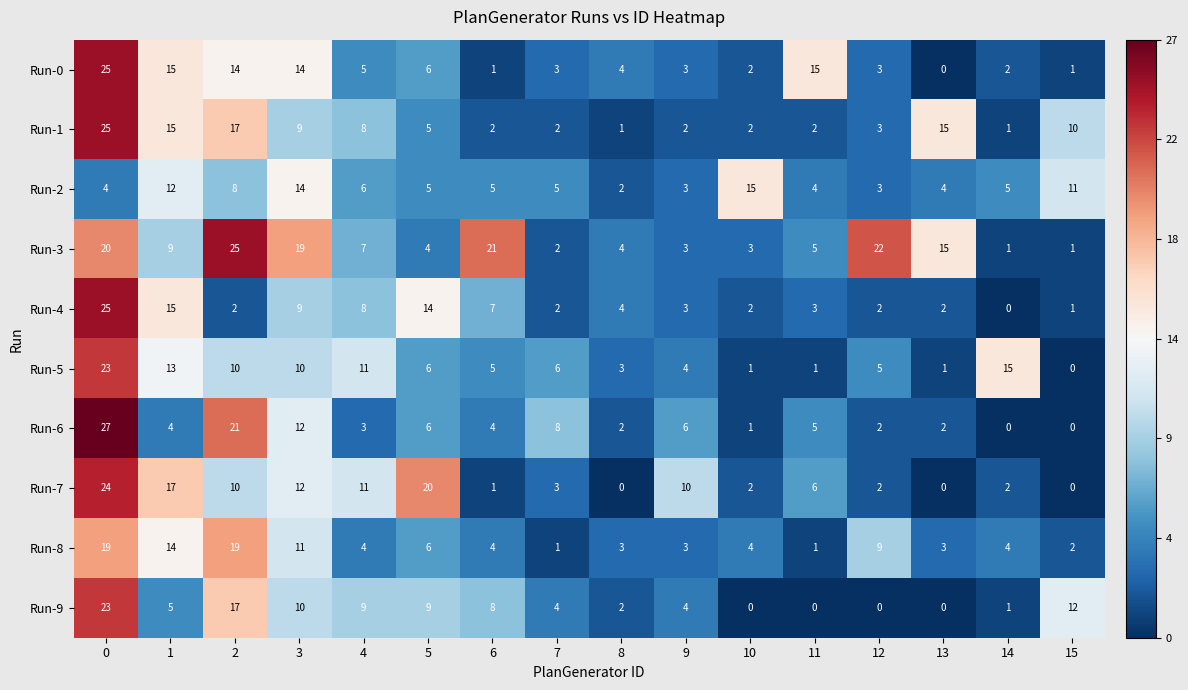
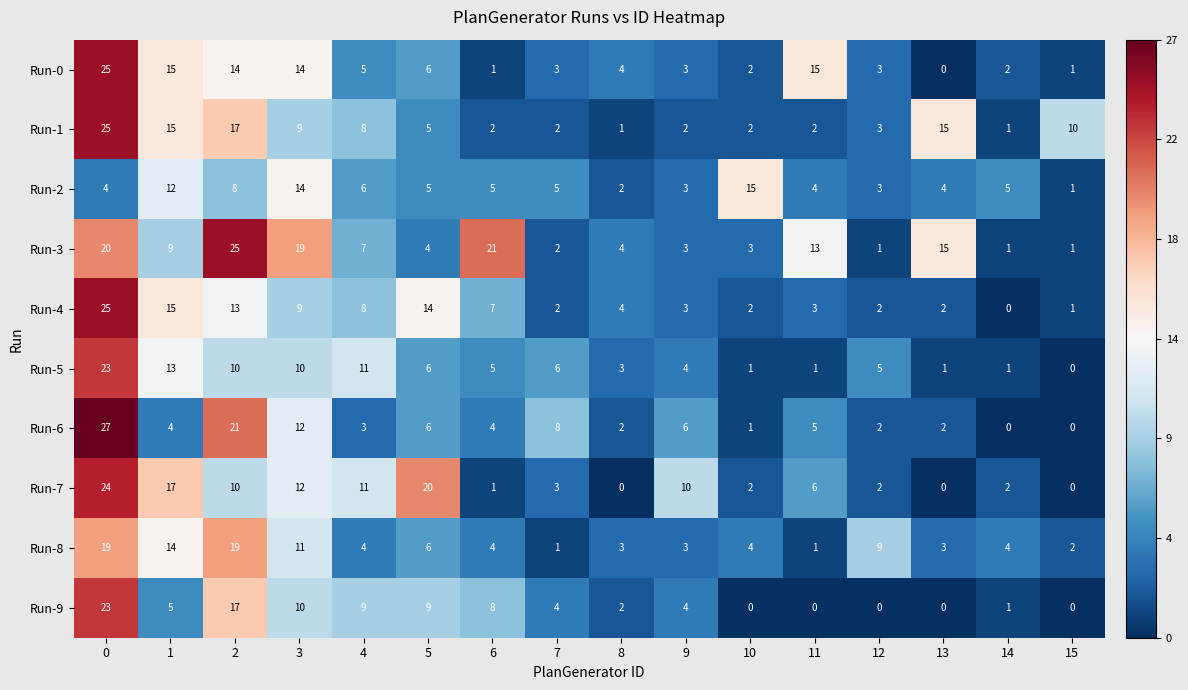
Run-2, 15: 11 -> 1
Run-3, 11: 5 -> 13
Run-3, 12: 22 -> 1
Run-4, 2: 2 -> 13
Run-5, 14: 15 -> 1
Run-9, 15: 12 -> 0
